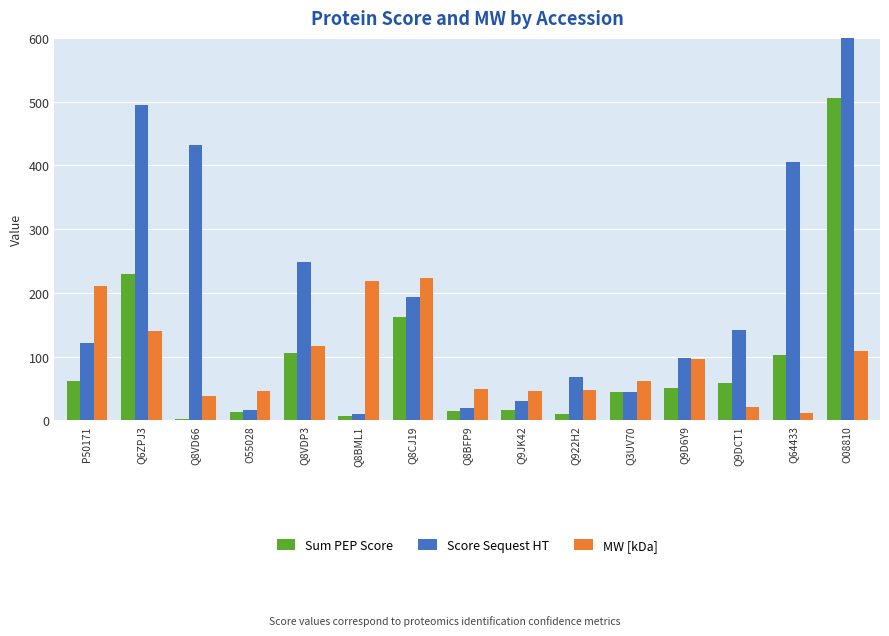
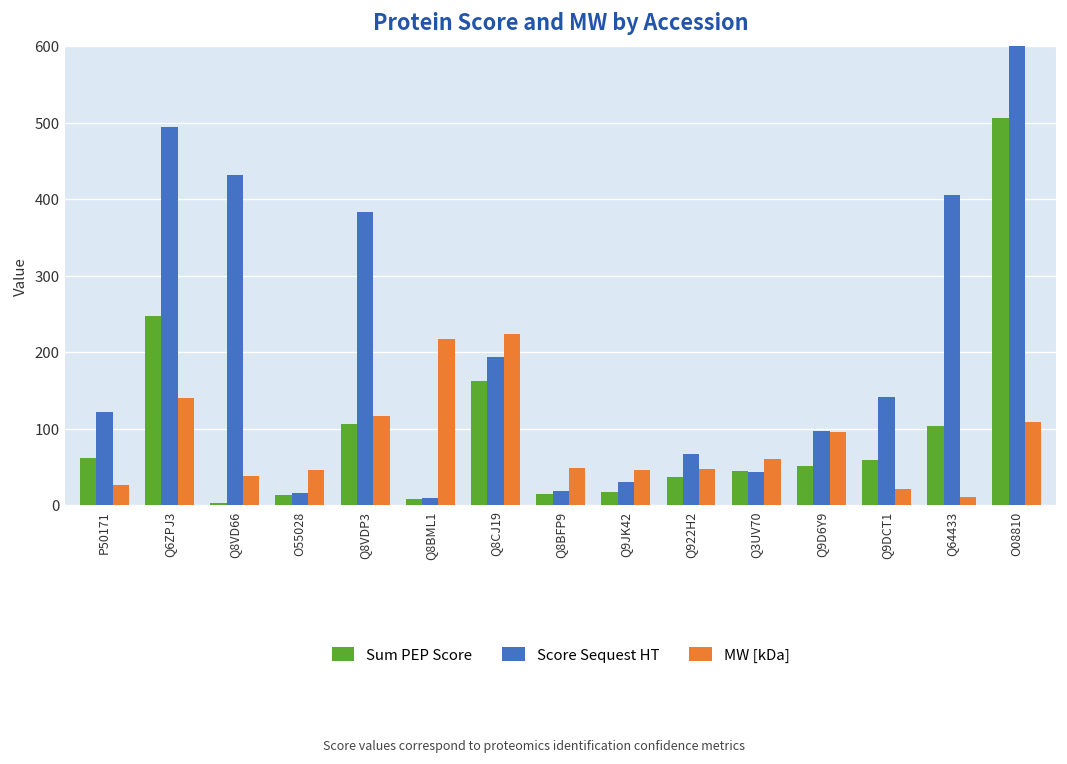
MW [kDa], P50171: 210 -> 30
Sum PEP Score, Q6ZPJ3: 230 -> 250
Score Sequest HT, Q8VDP3: 250 -> 380
Sum PEP Score, Q922H2: 10 -> 40
